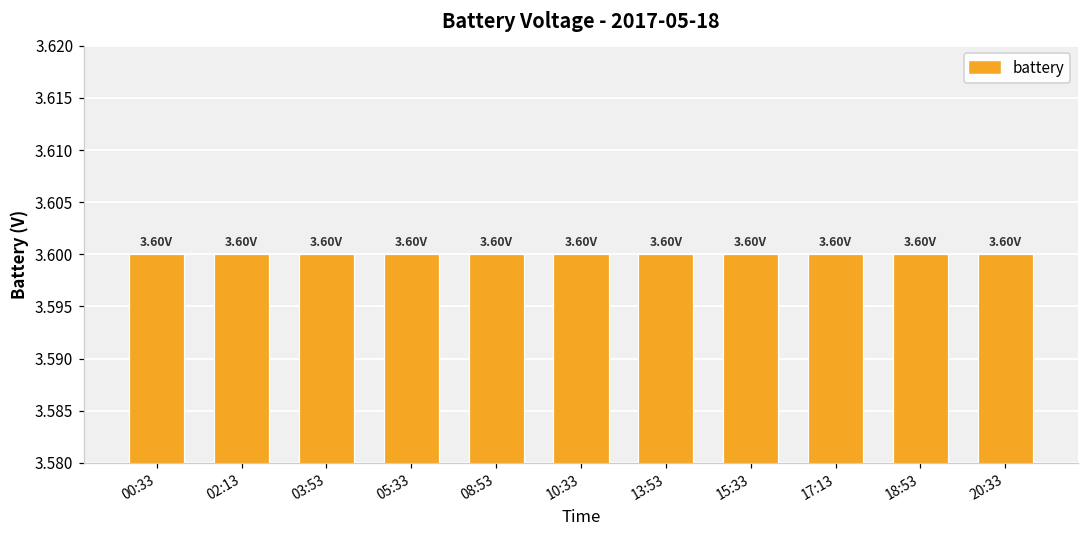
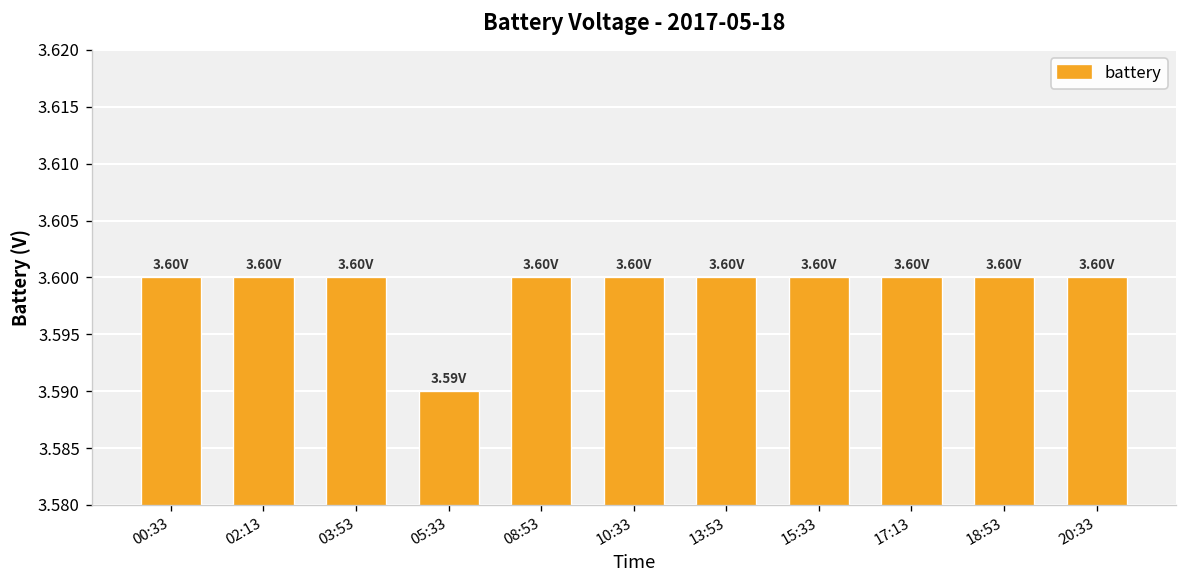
05:33: 3.60V -> 3.59V
